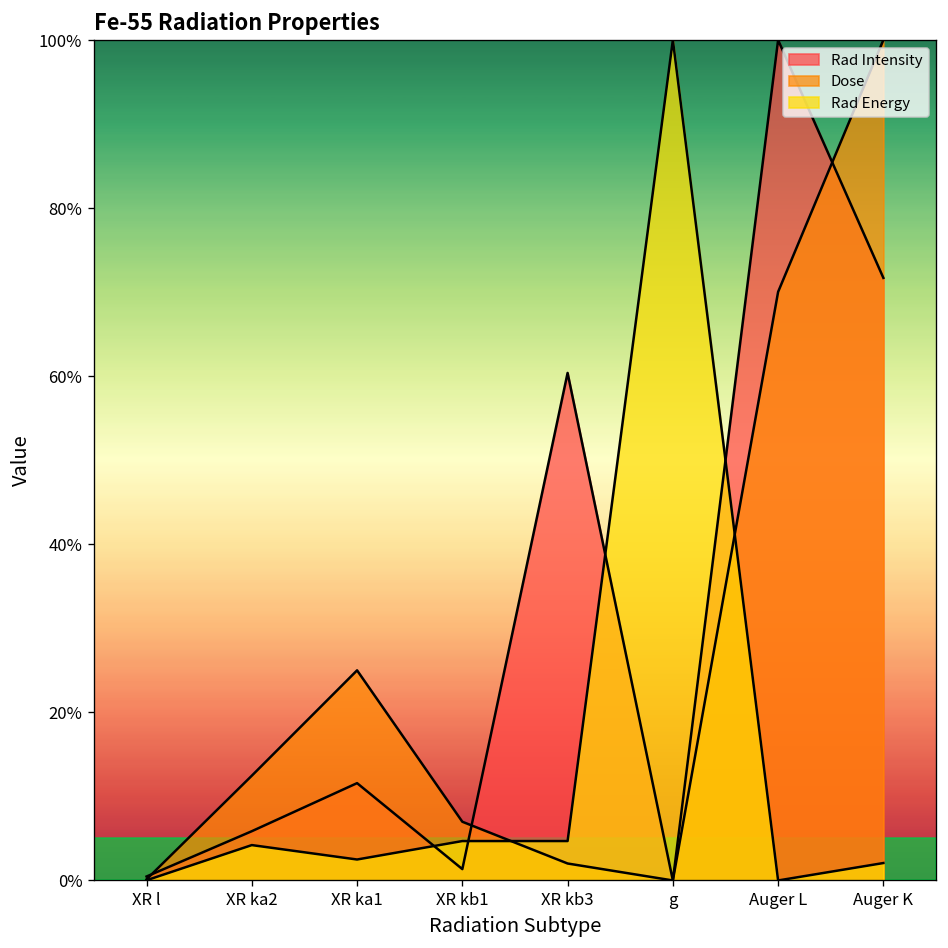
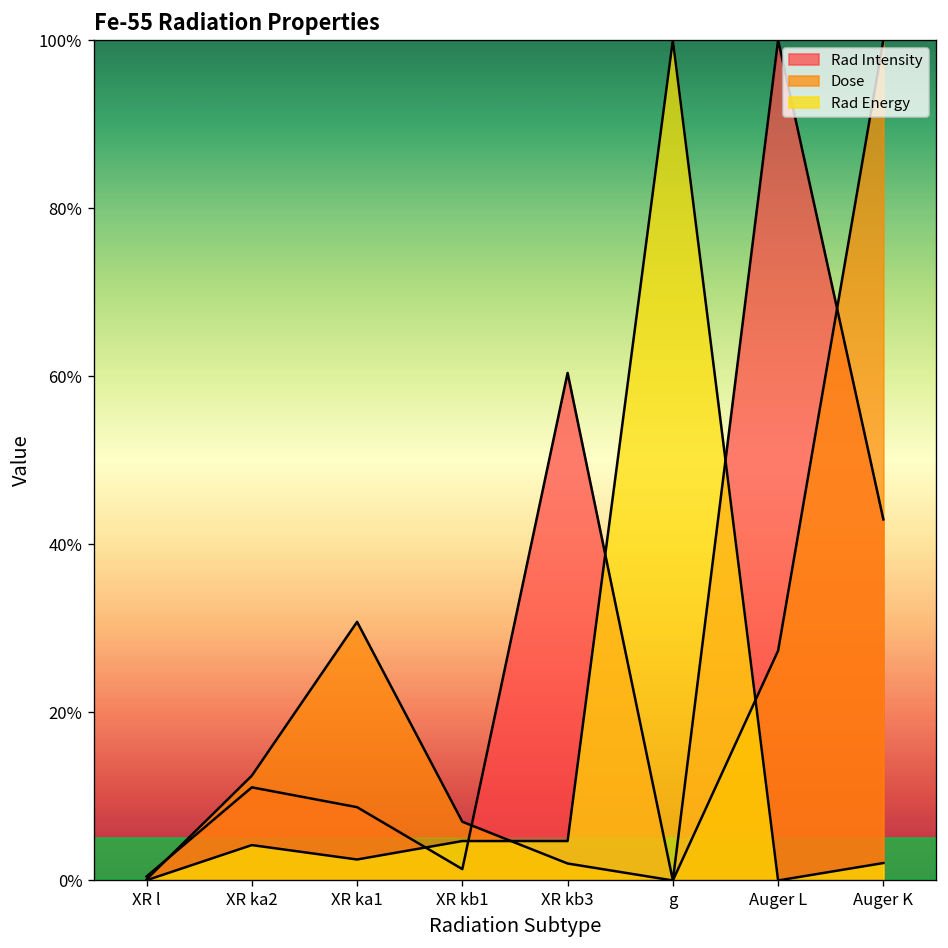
Rad Intensity, XR ka2: 6% -> 11%
Rad Intensity, XR ka1: 12% -> 9%
Dose, XR ka1: 25% -> 31%
Dose, Auger L: 70% -> 27%
Rad Intensity, Auger K: 72% -> 43%
